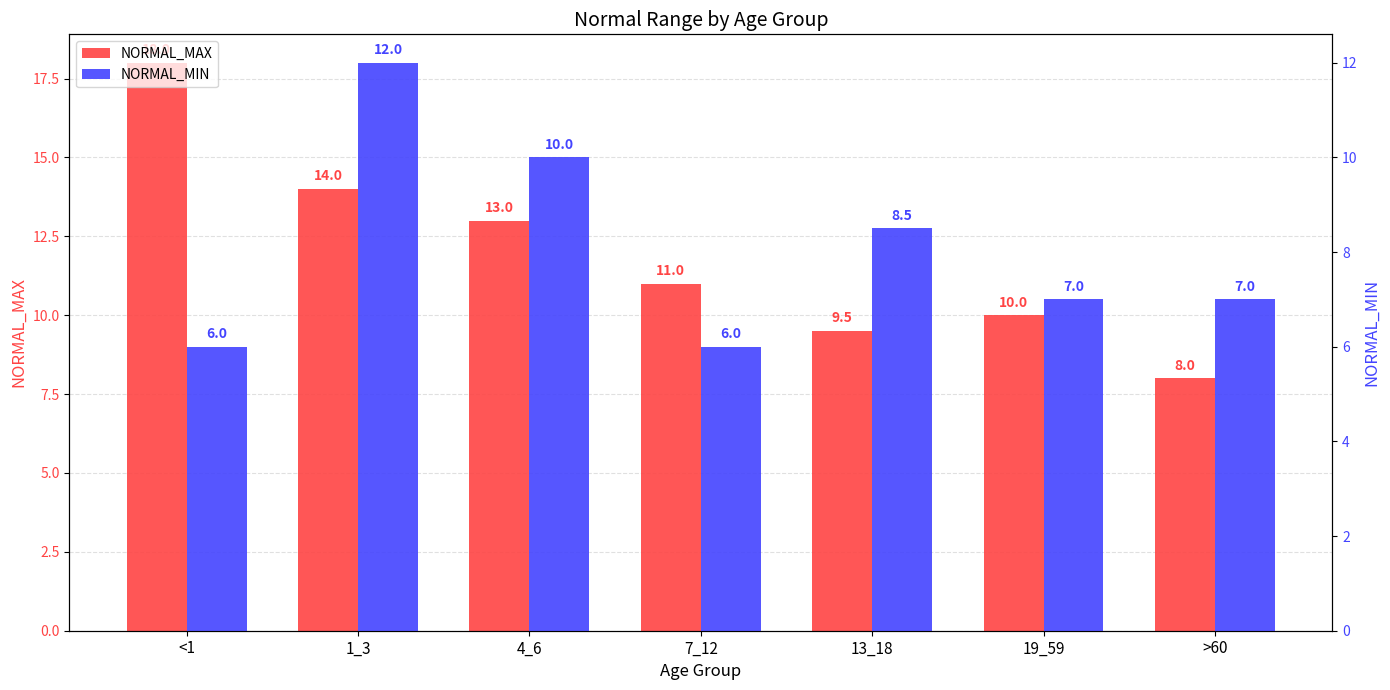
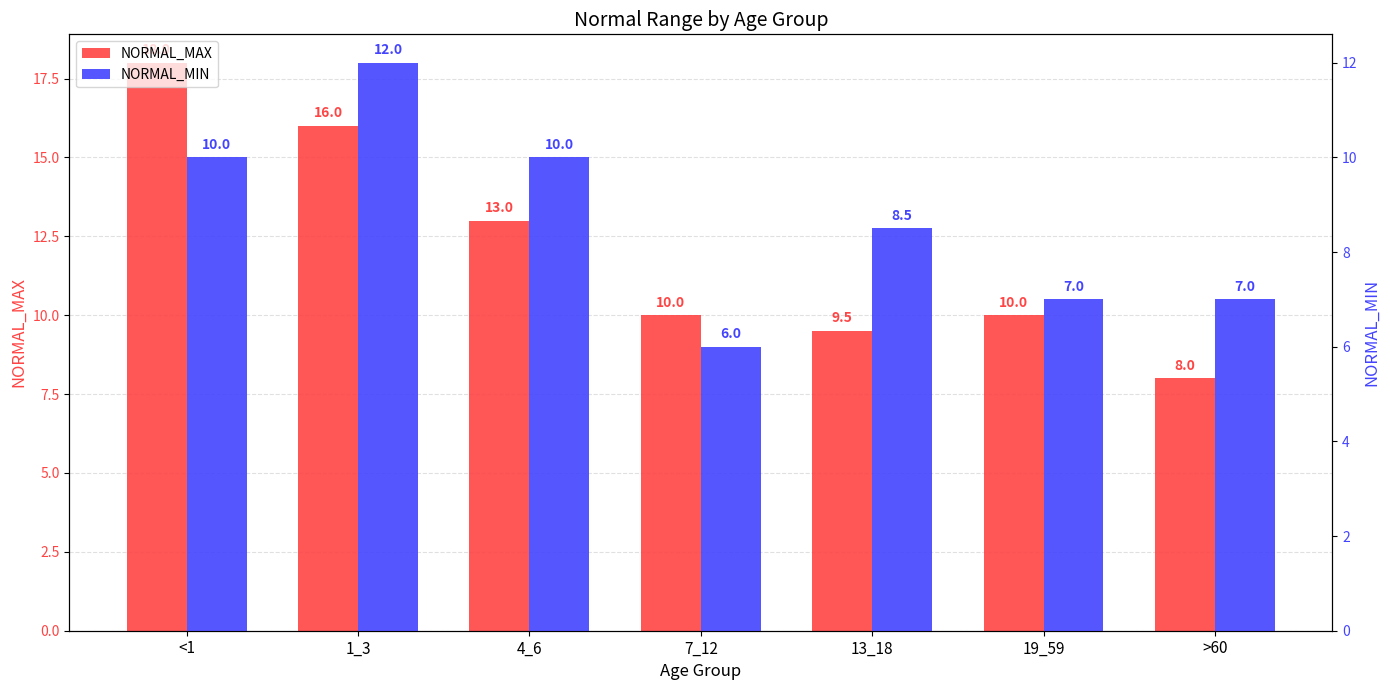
NORMAL_MAX, 1_3: 14.0 -> 16.0
NORMAL_MAX, 7_12: 11.0 -> 10.0
NORMAL_MIN, <1: 6.0 -> 10.0
